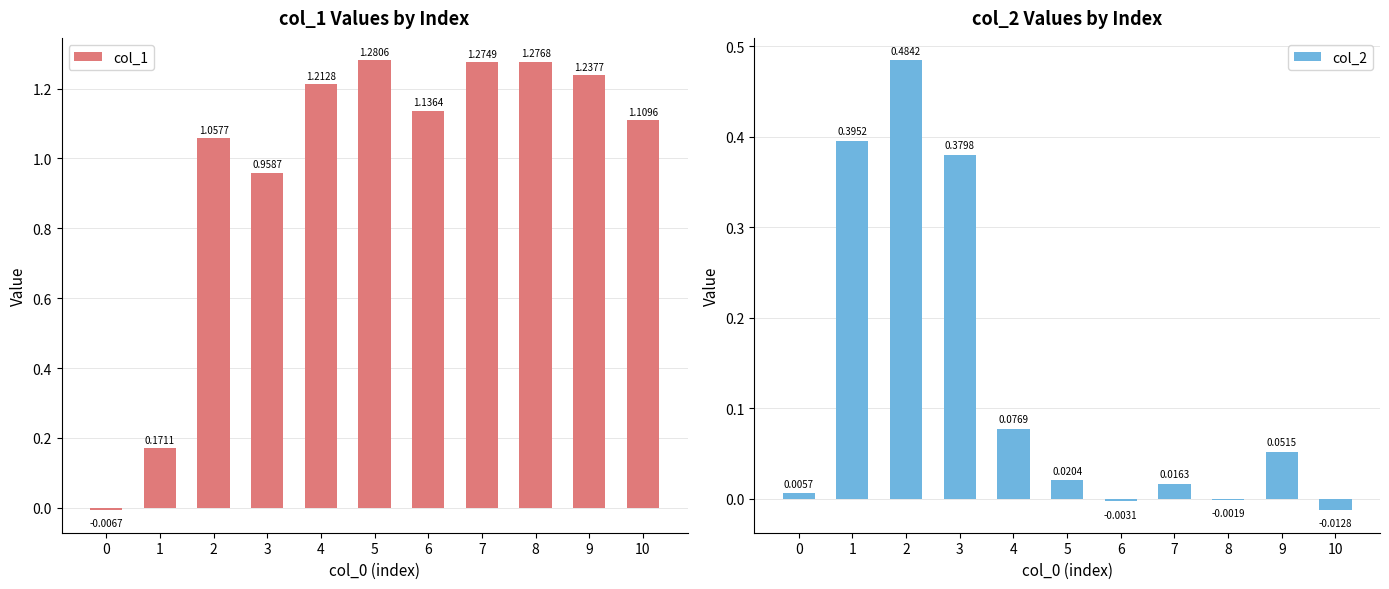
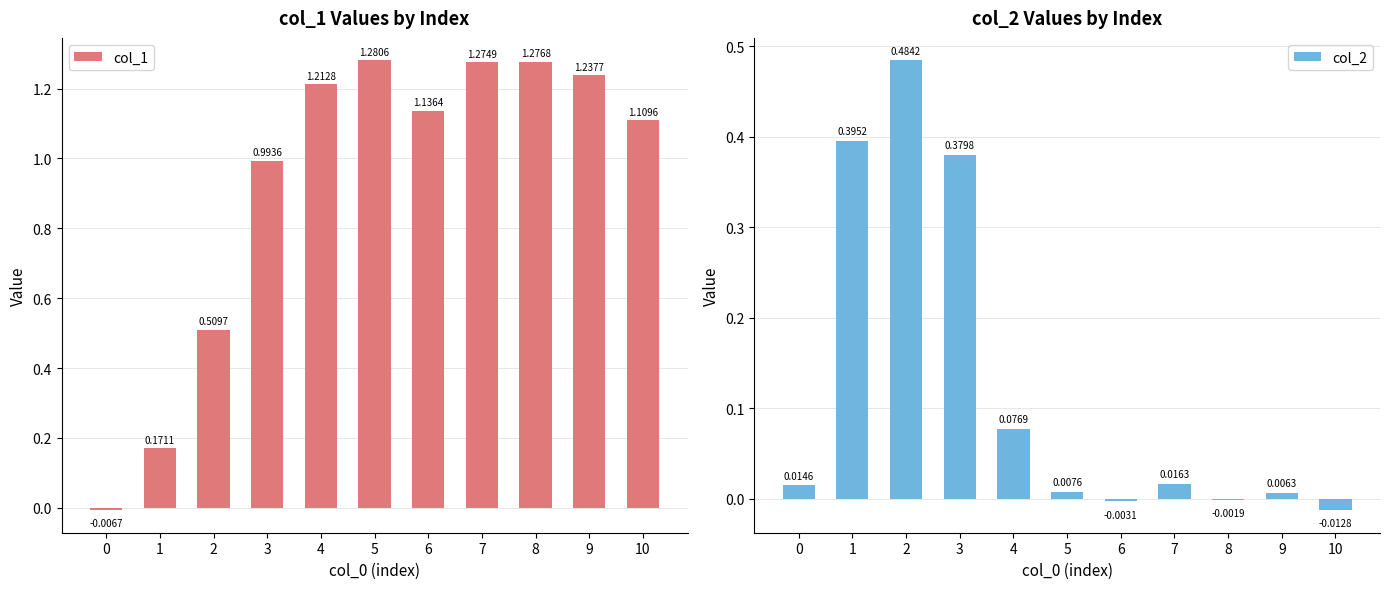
col_1 Values by Index, 2: 1.0577 -> 0.5097
col_1 Values by Index, 3: 0.9587 -> 0.9936
col_2 Values by Index, 0: 0.0057 -> 0.0146
col_2 Values by Index, 5: 0.0204 -> 0.0076
col_2 Values by Index, 9: 0.0515 -> 0.0063
